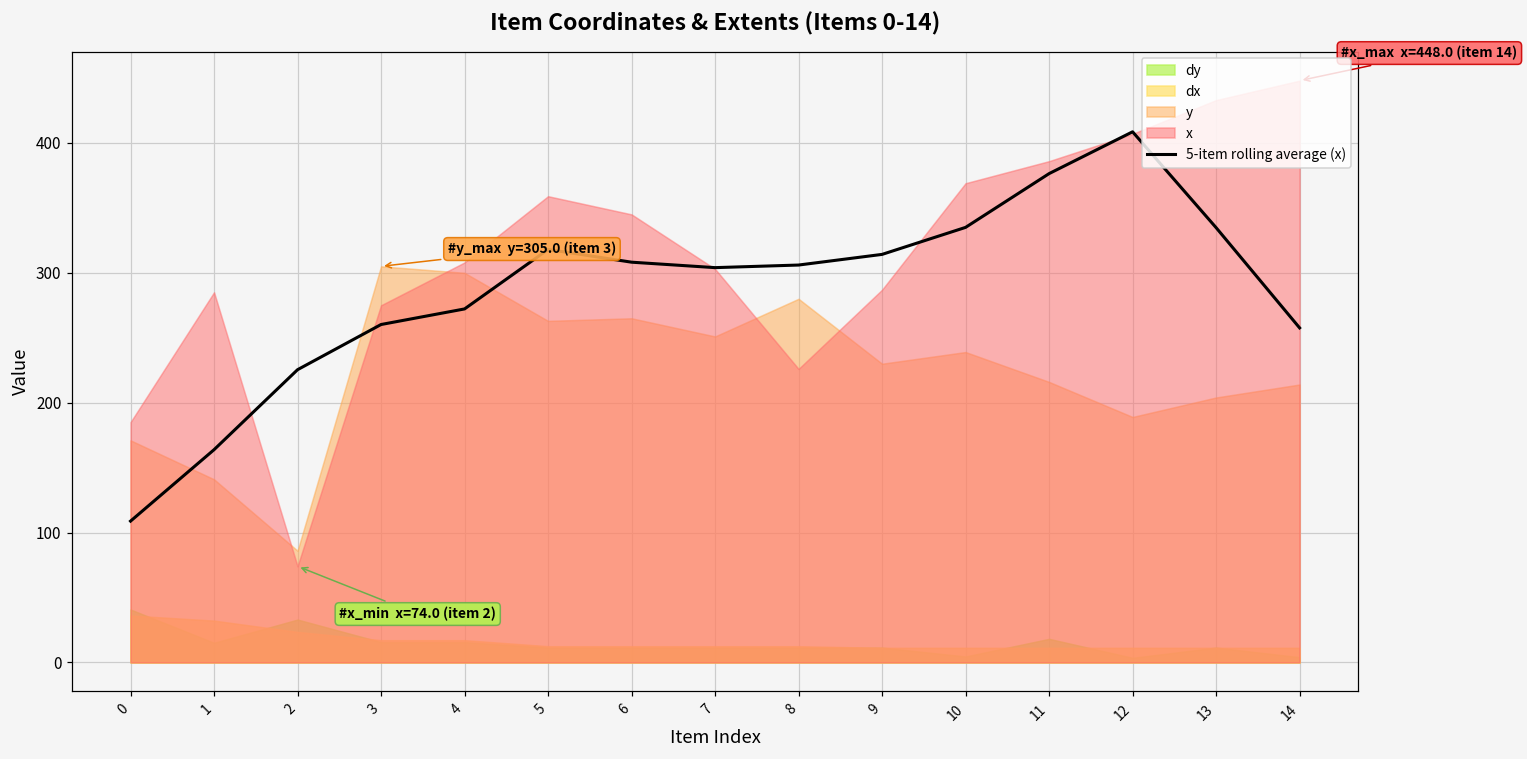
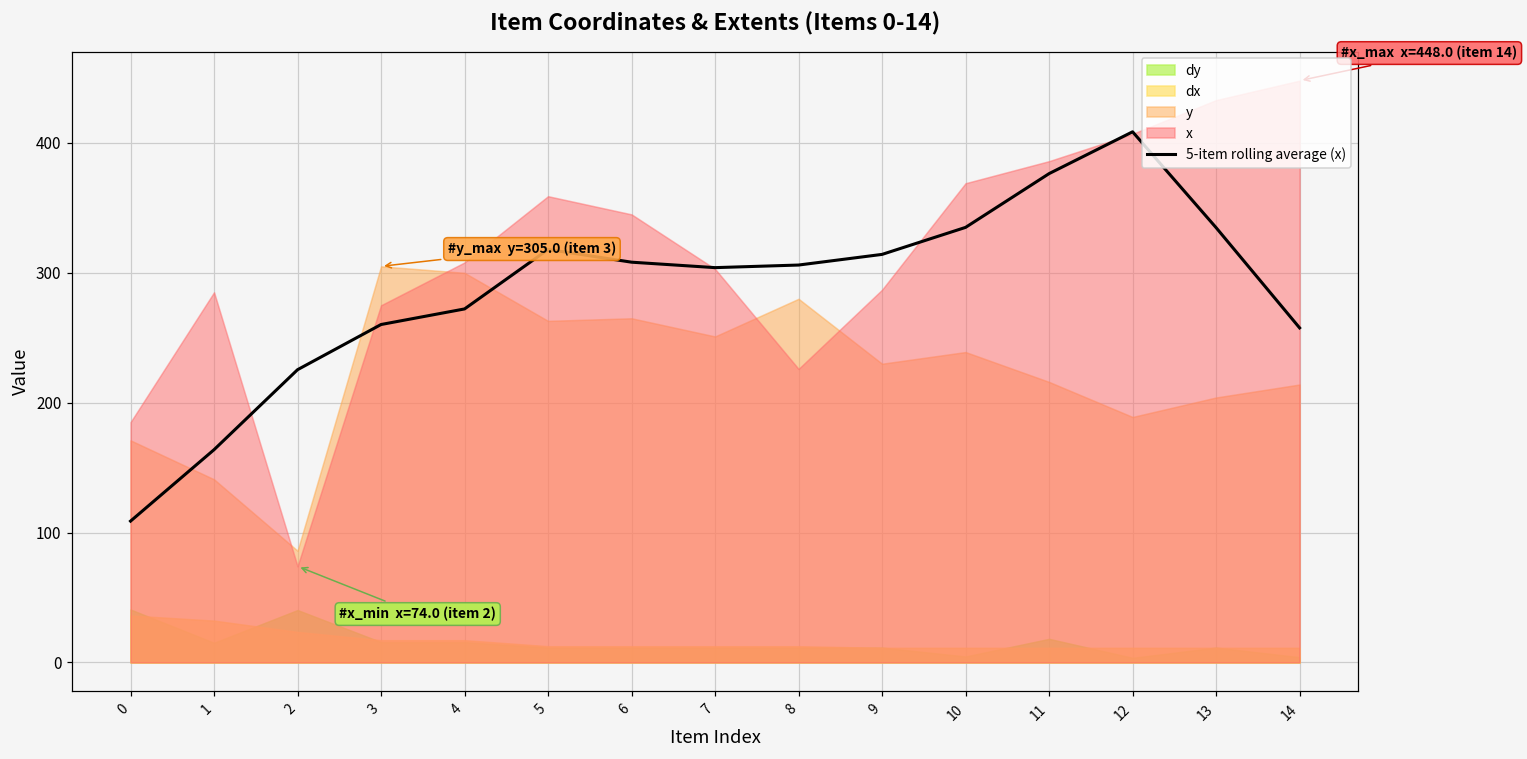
dy, 2: 33 -> 40
